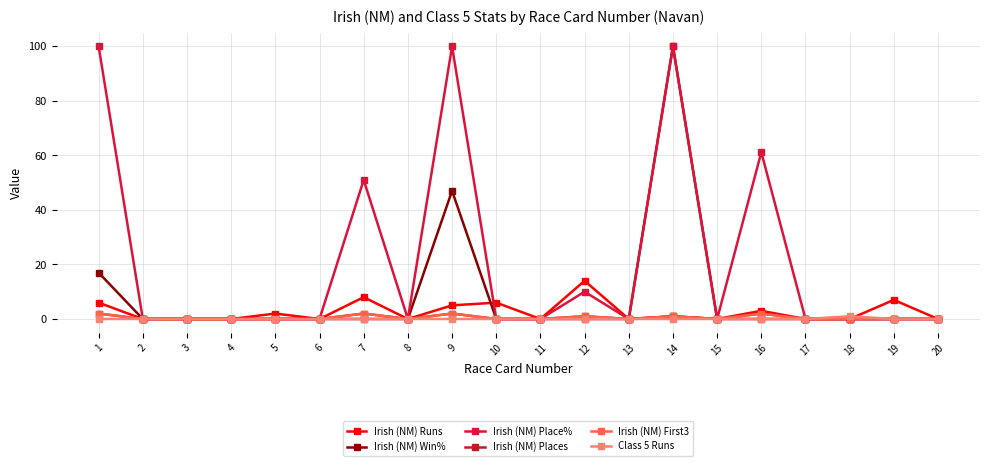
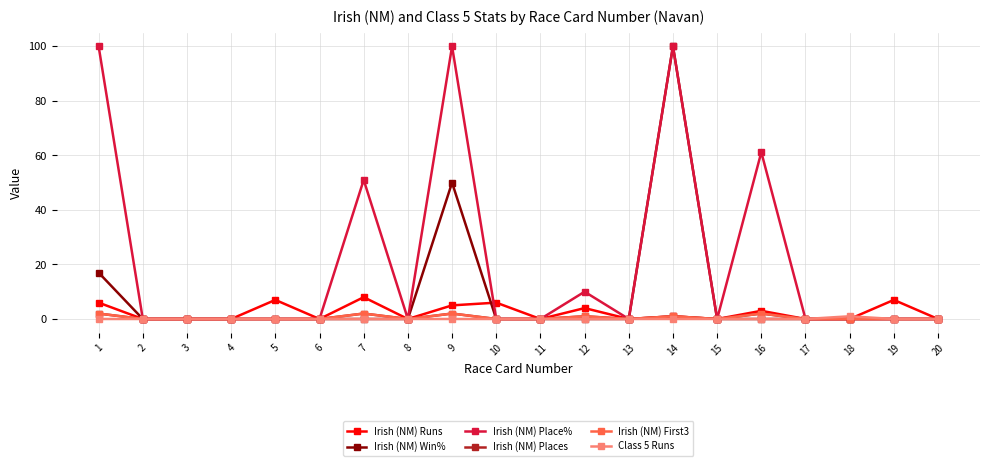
Irish (NM) Runs, 5: 2 -> 7
Irish (NM) Win%, 9: 47 -> 50
Irish (NM) Runs, 12: 14 -> 4
